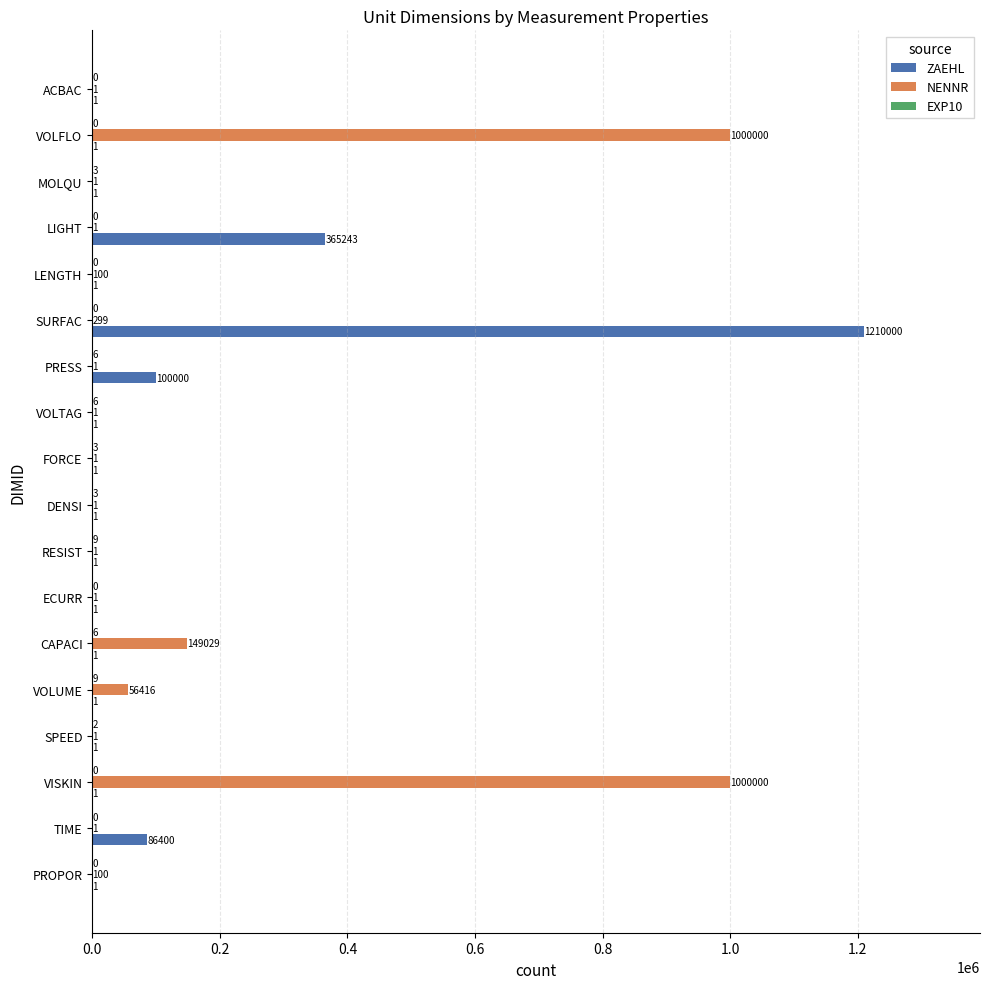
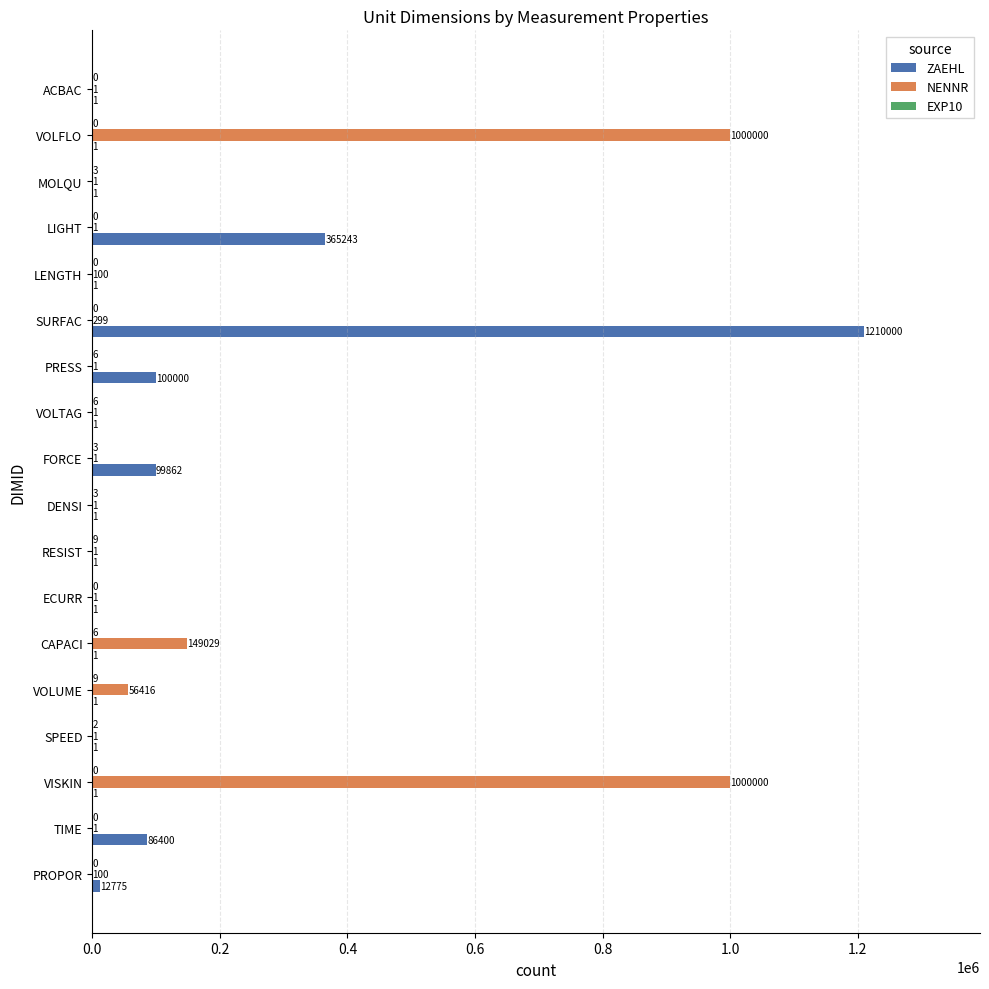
ZAEHL, FORCE: 1 -> 99862
ZAEHL, PROPOR: 1 -> 12775
